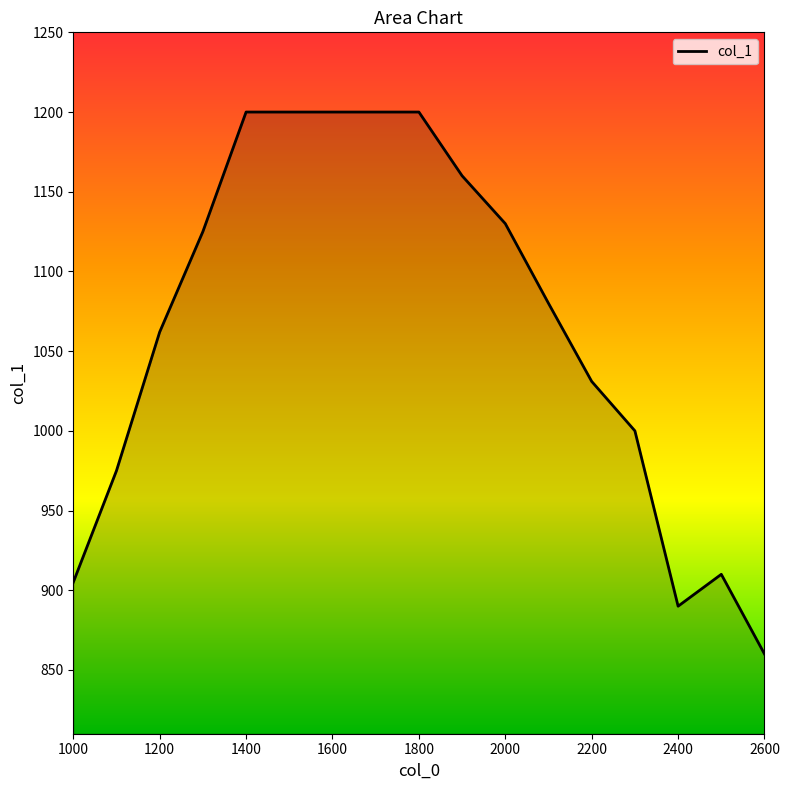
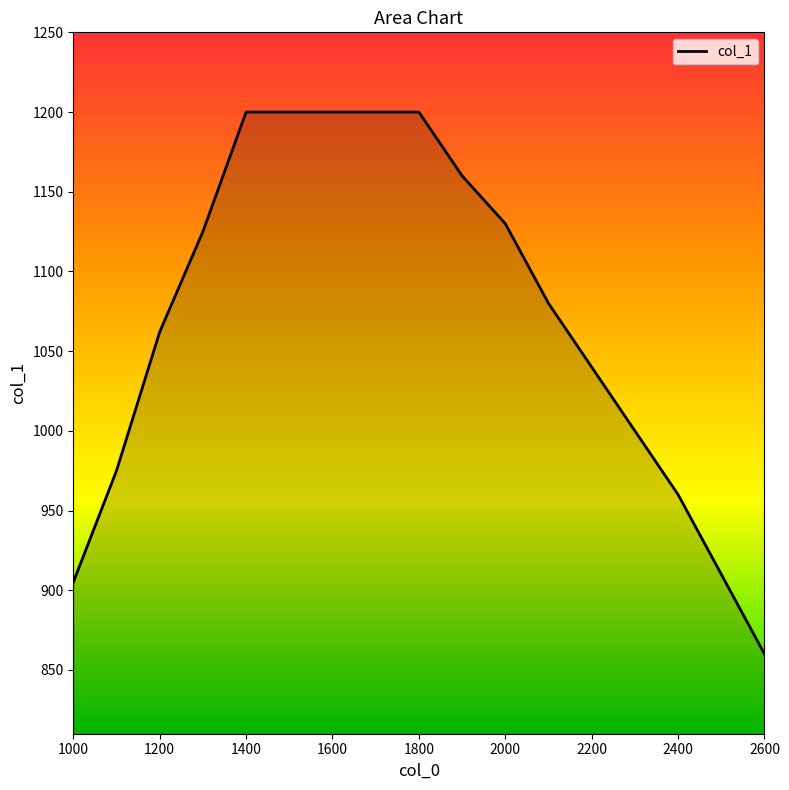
2200: 1031 -> 1040
2400: 890 -> 960
